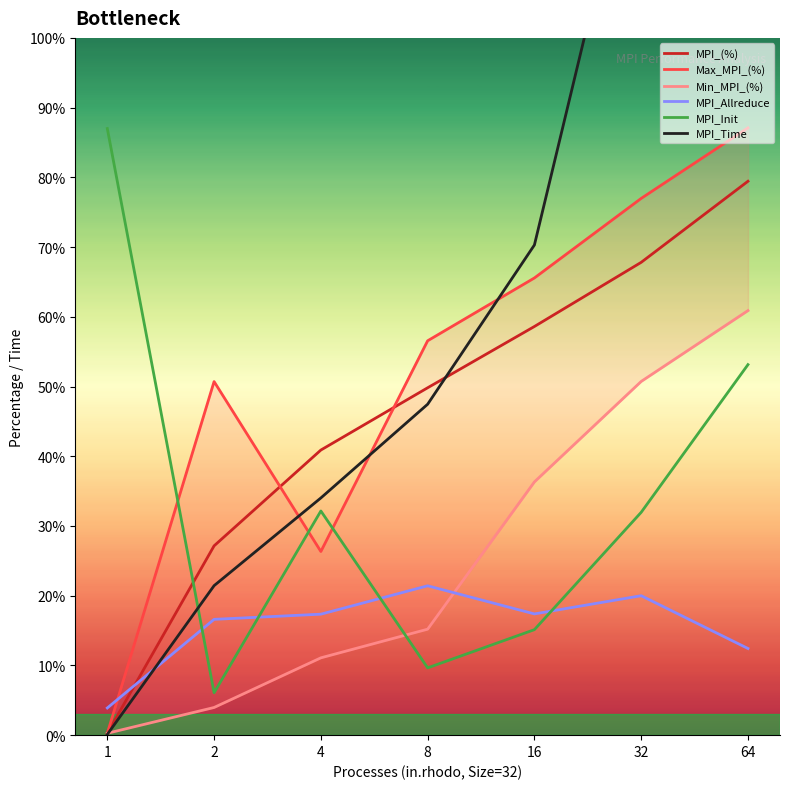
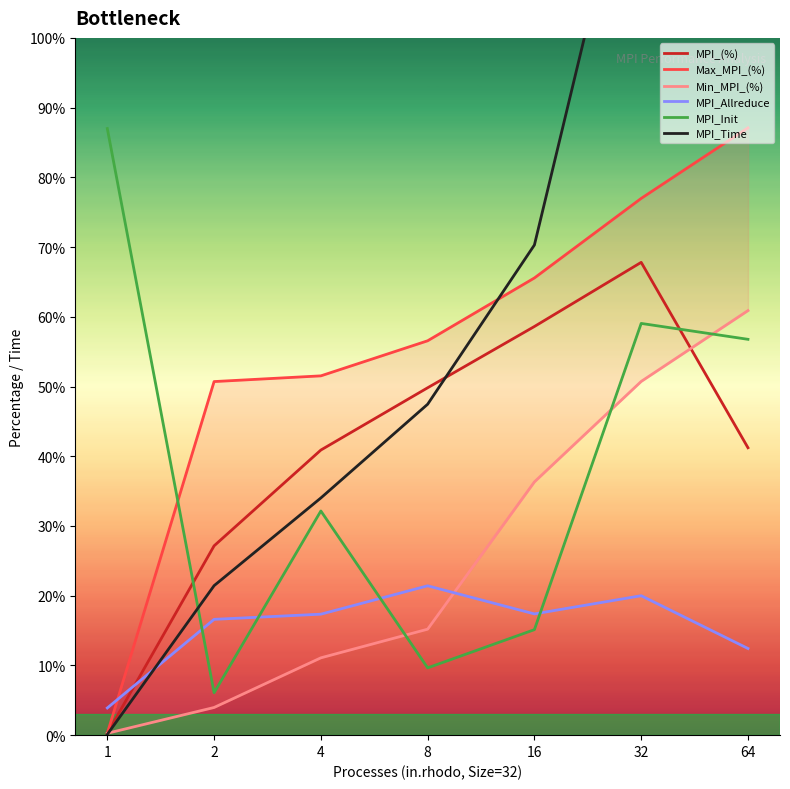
Max_MPI_(%), 4: 26% -> 52%
MPI_Init, 32: 32% -> 59%
MPI_(%), 64: 79% -> 41%
MPI_Init, 64: 53% -> 57%
